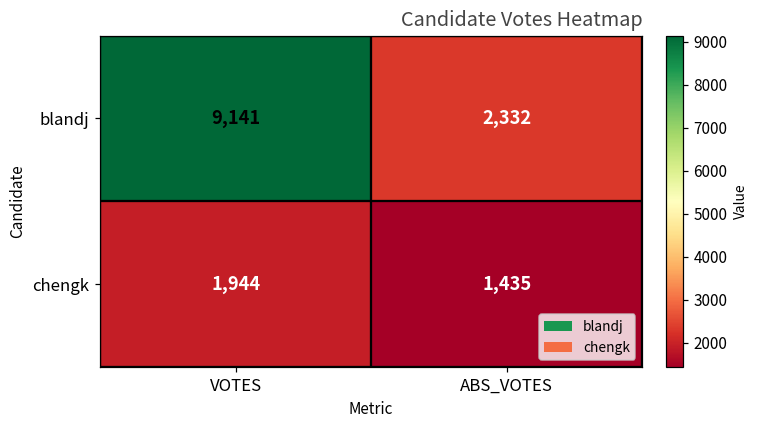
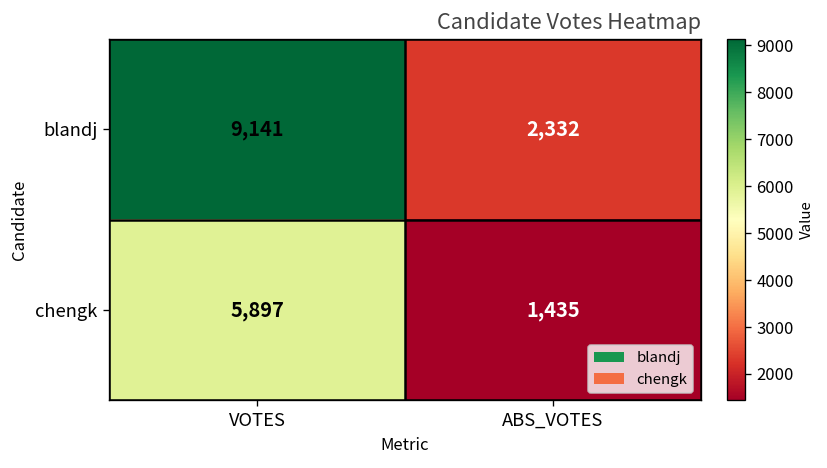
chengk, VOTES: 1,944 -> 5,897
